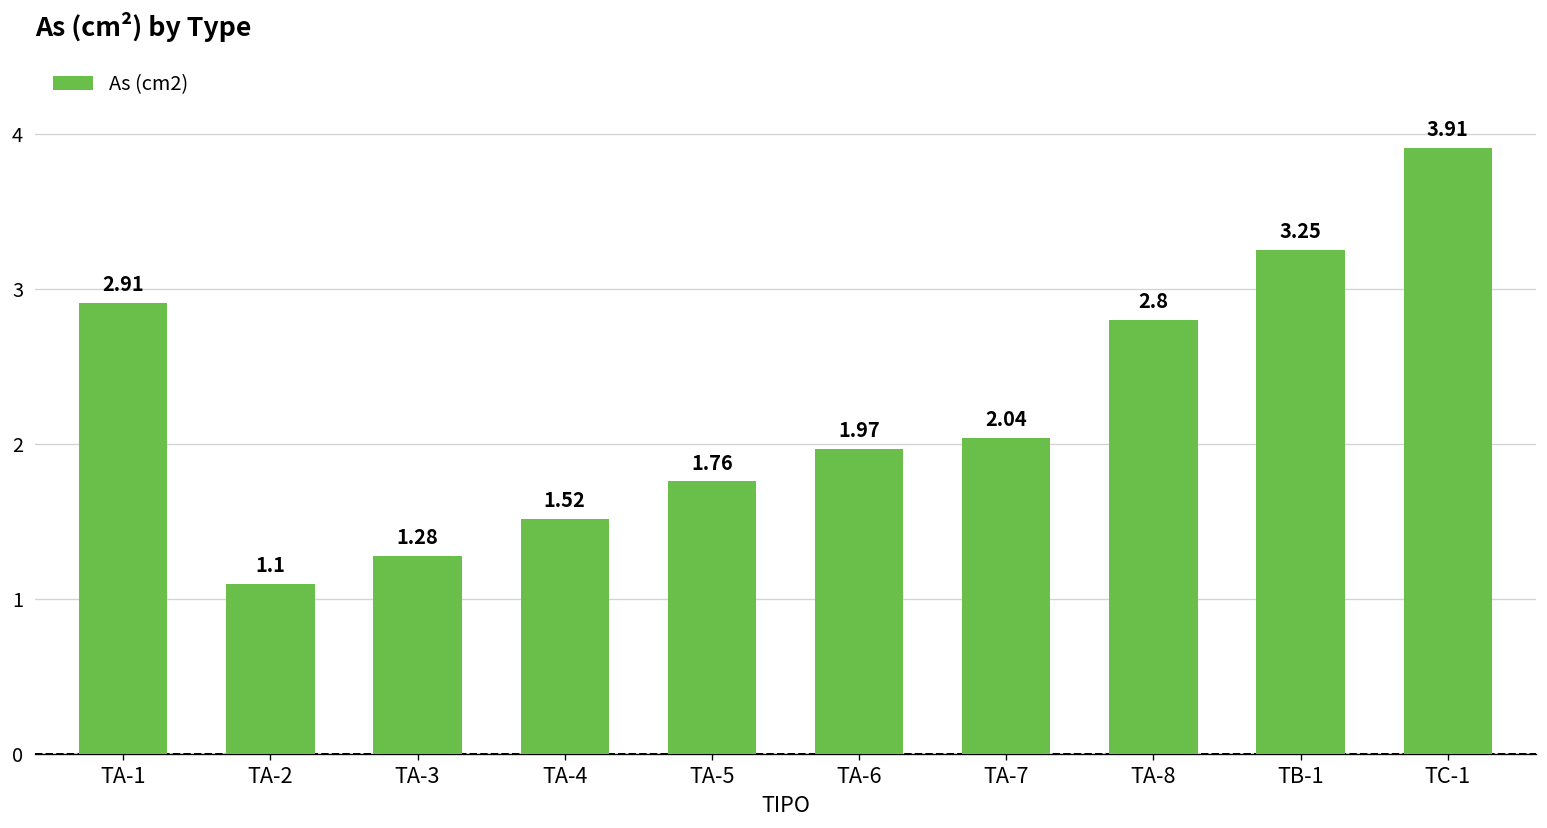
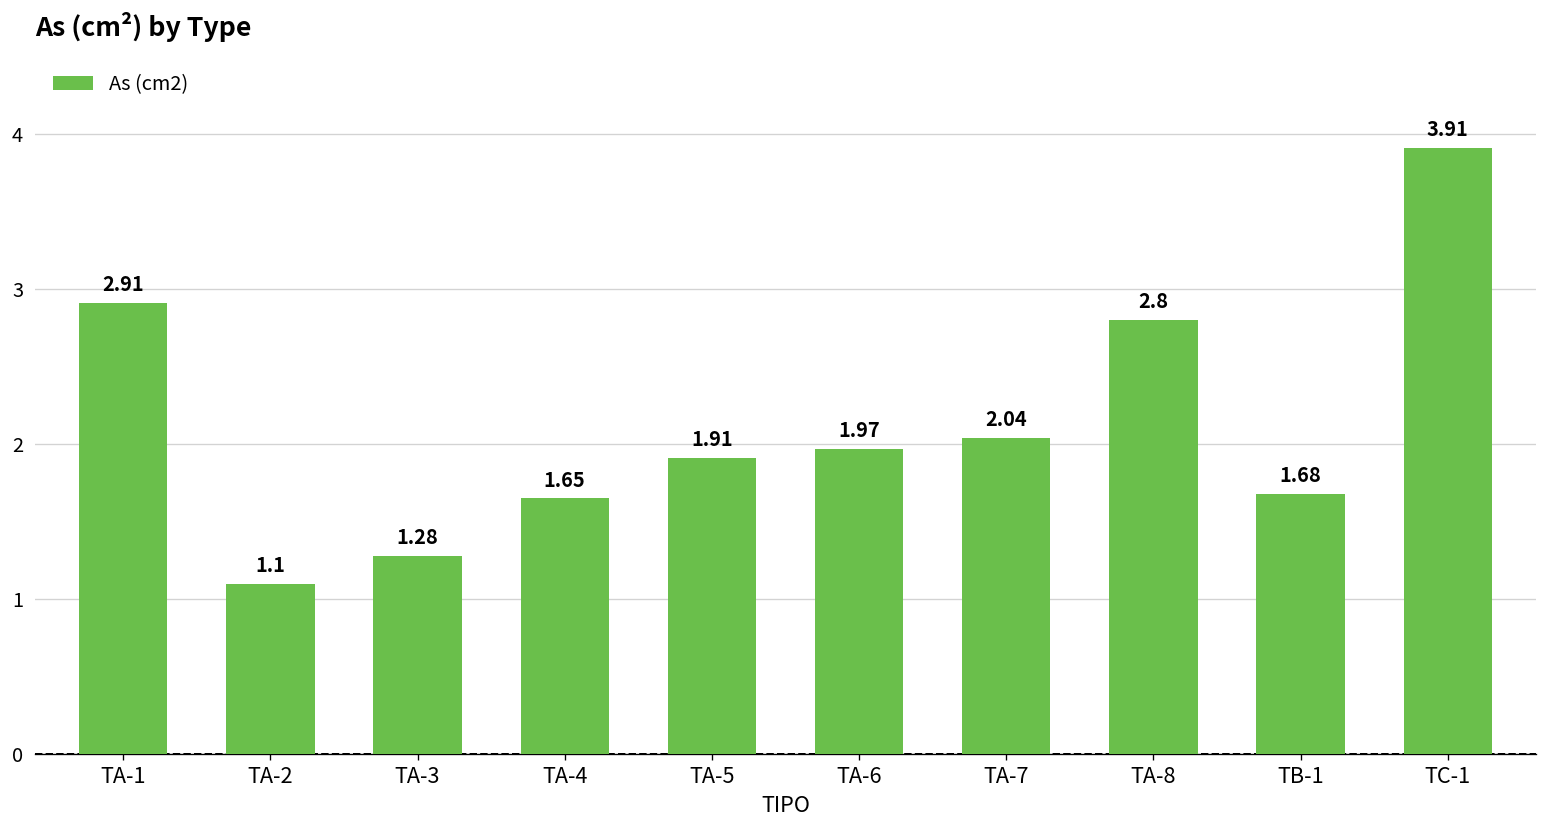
TA-4: 1.52 -> 1.65
TA-5: 1.76 -> 1.91
TB-1: 3.25 -> 1.68
